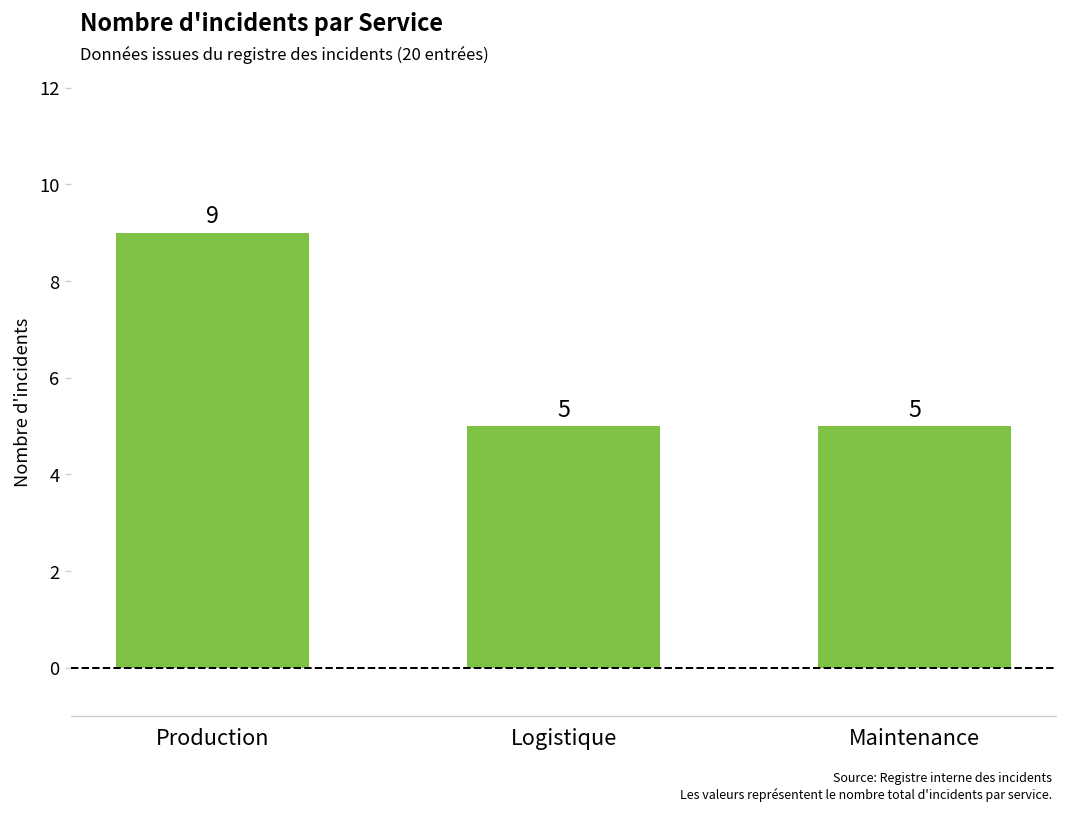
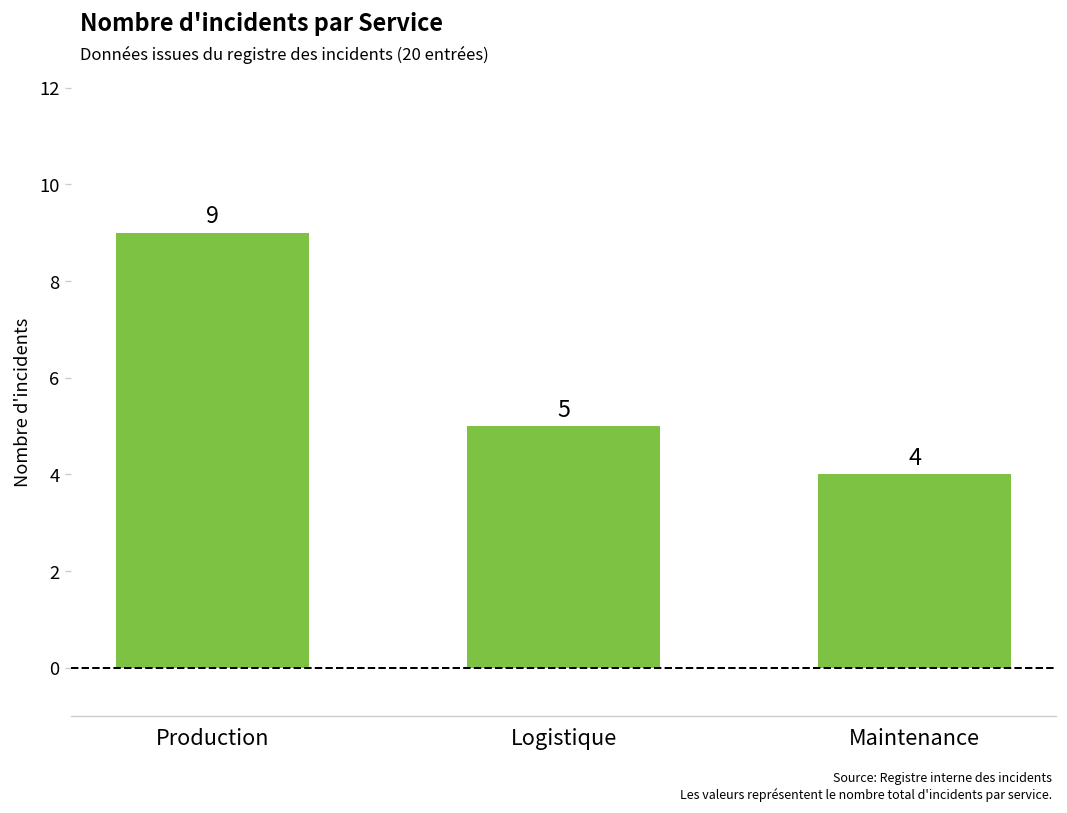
Maintenance: 5 -> 4
